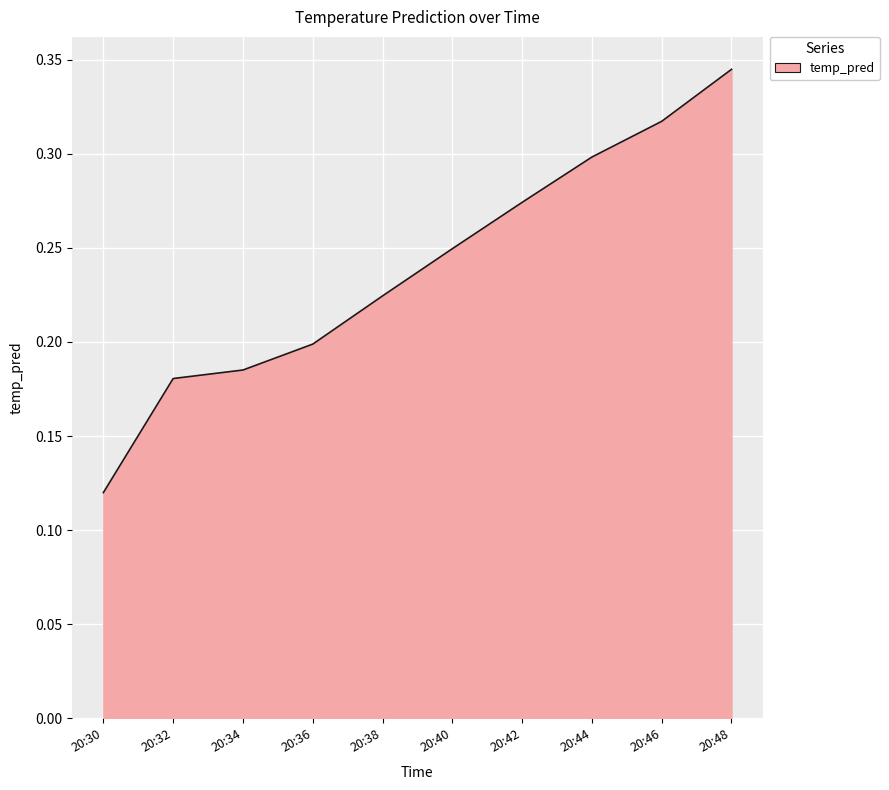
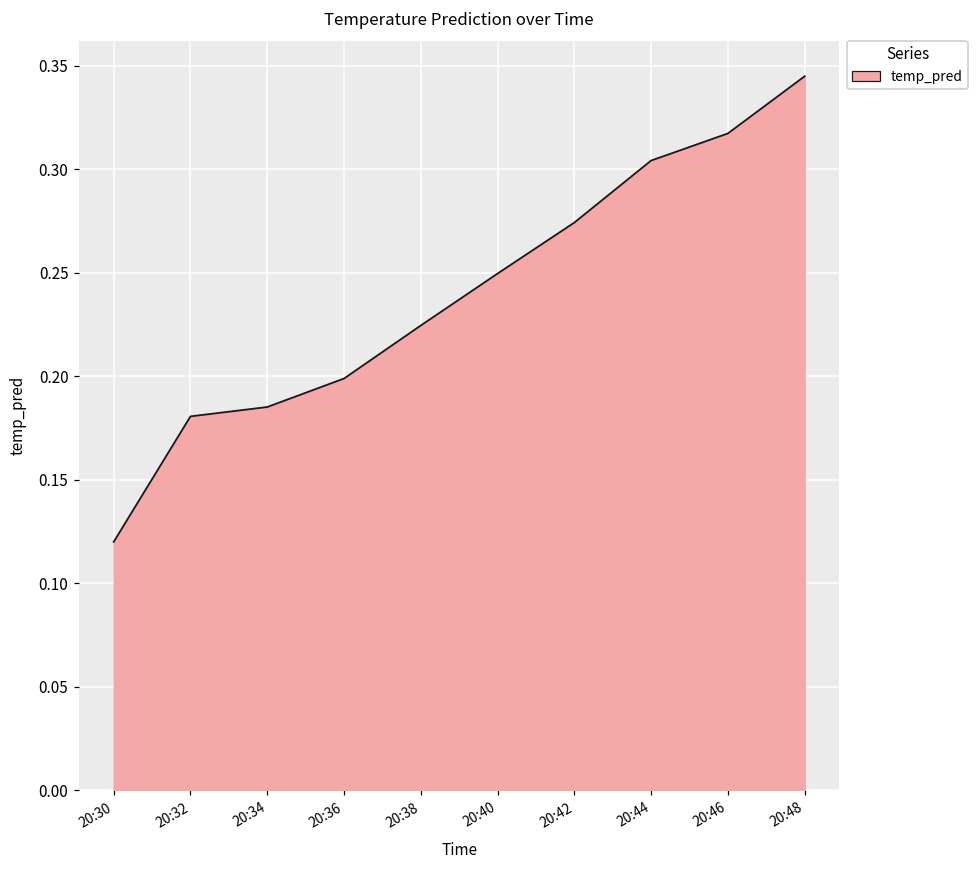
20:44: 0.298 -> 0.304
